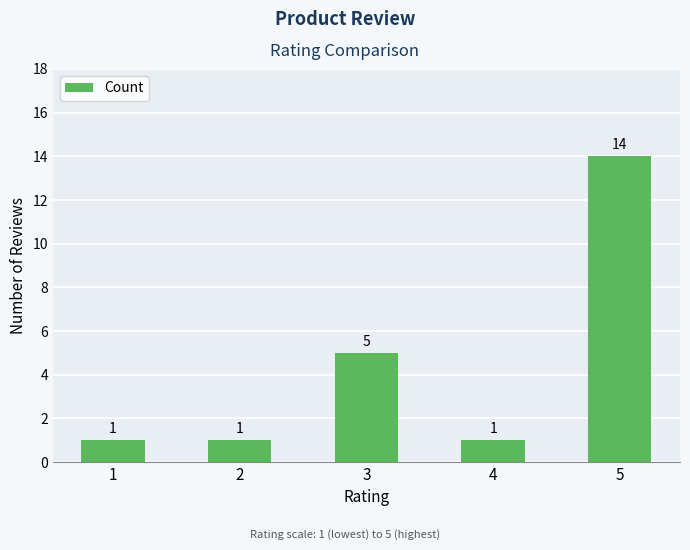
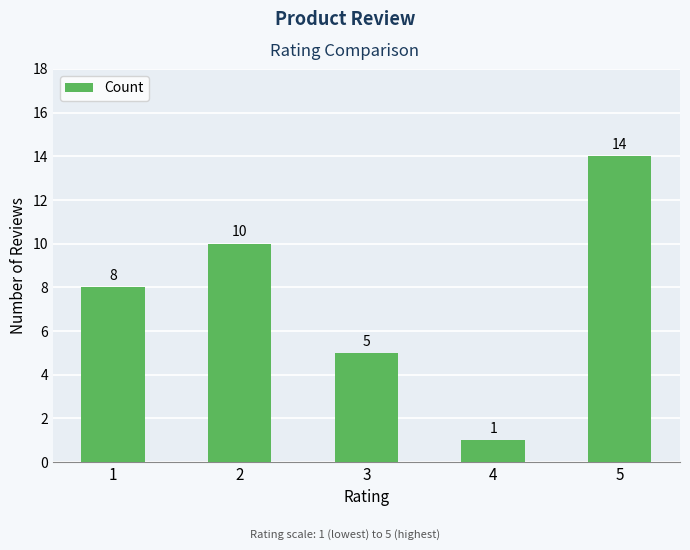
1: 1 -> 8
2: 1 -> 10
